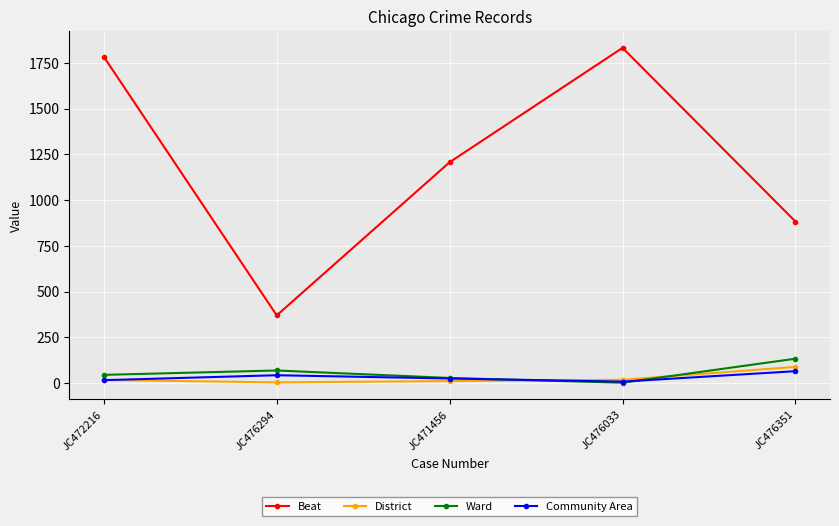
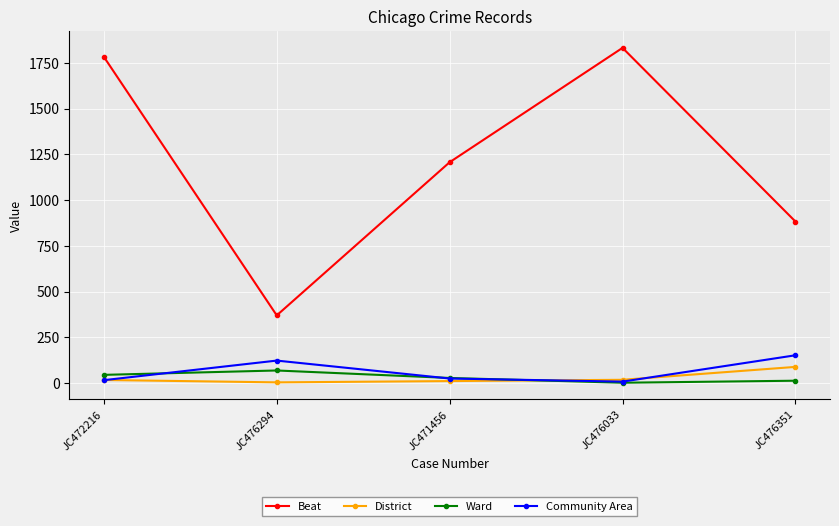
Community Area, JC476294: 40 -> 120
Ward, JC476351: 130 -> 10
Community Area, JC476351: 70 -> 150
